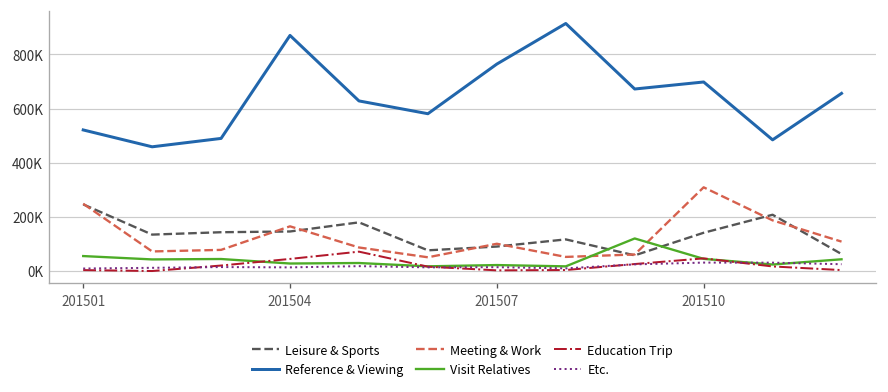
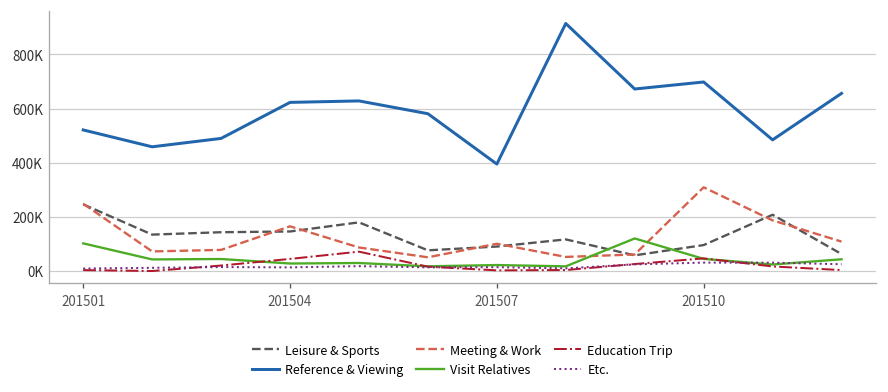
Visit Relatives, 201501: 60000 -> 100000
Reference & Viewing, 201504: 870000 -> 620000
Reference & Viewing, 201507: 760000 -> 400000
Leisure & Sports, 201510: 140000 -> 100000
